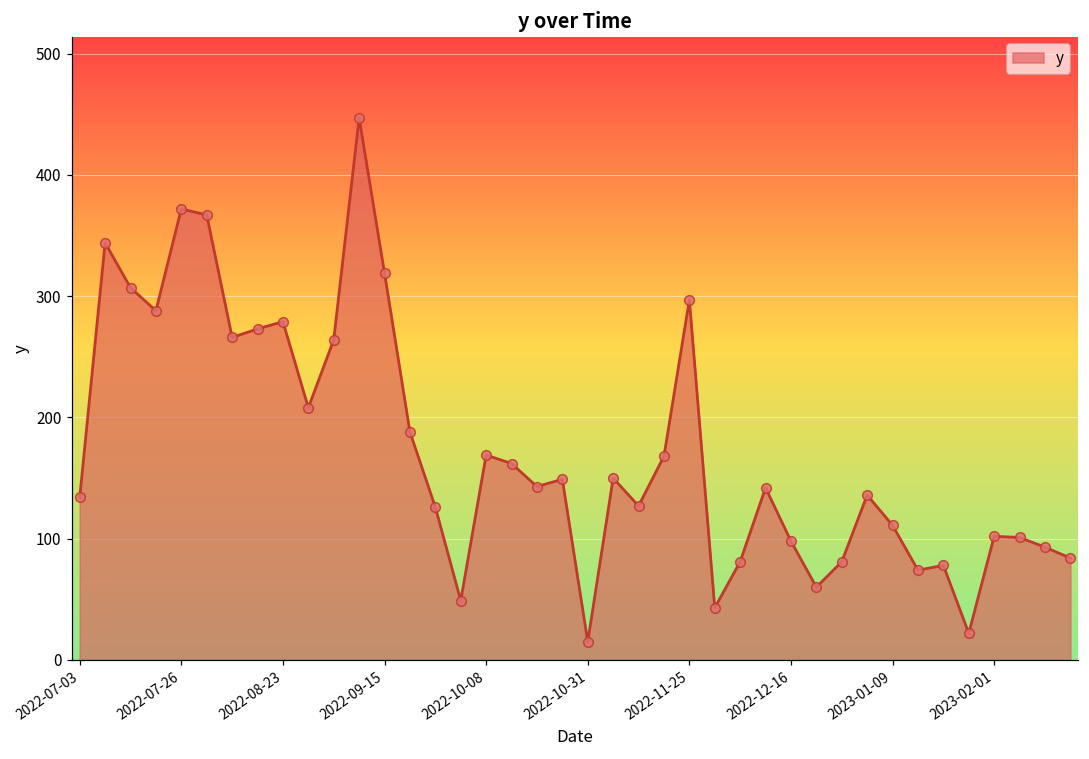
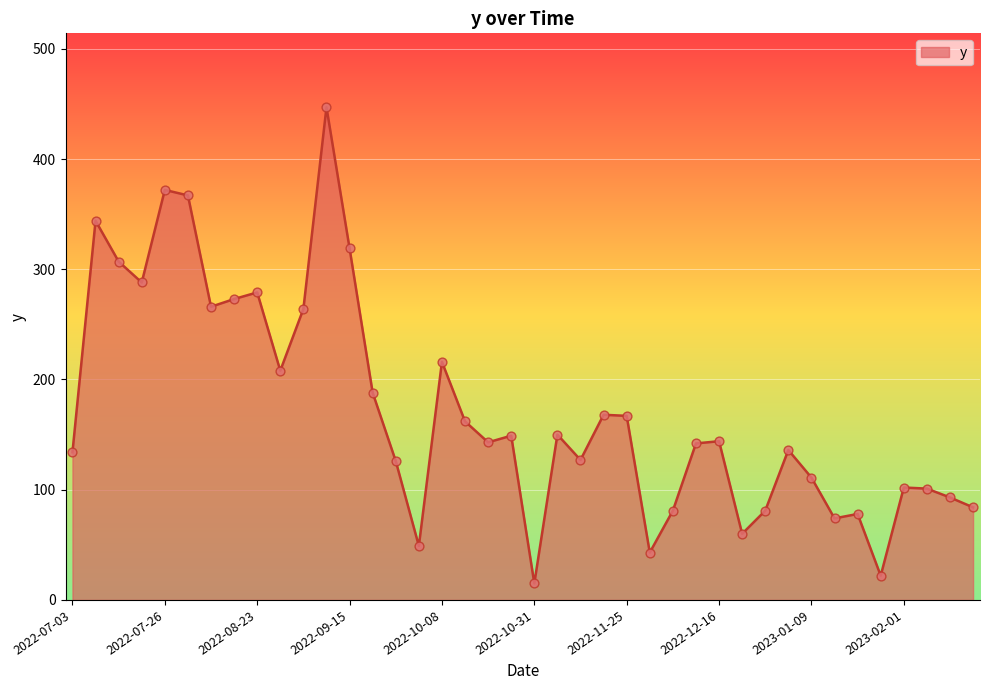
2022-10-08: 169 -> 216
2022-11-25: 297 -> 167
2022-12-16: 98 -> 144
